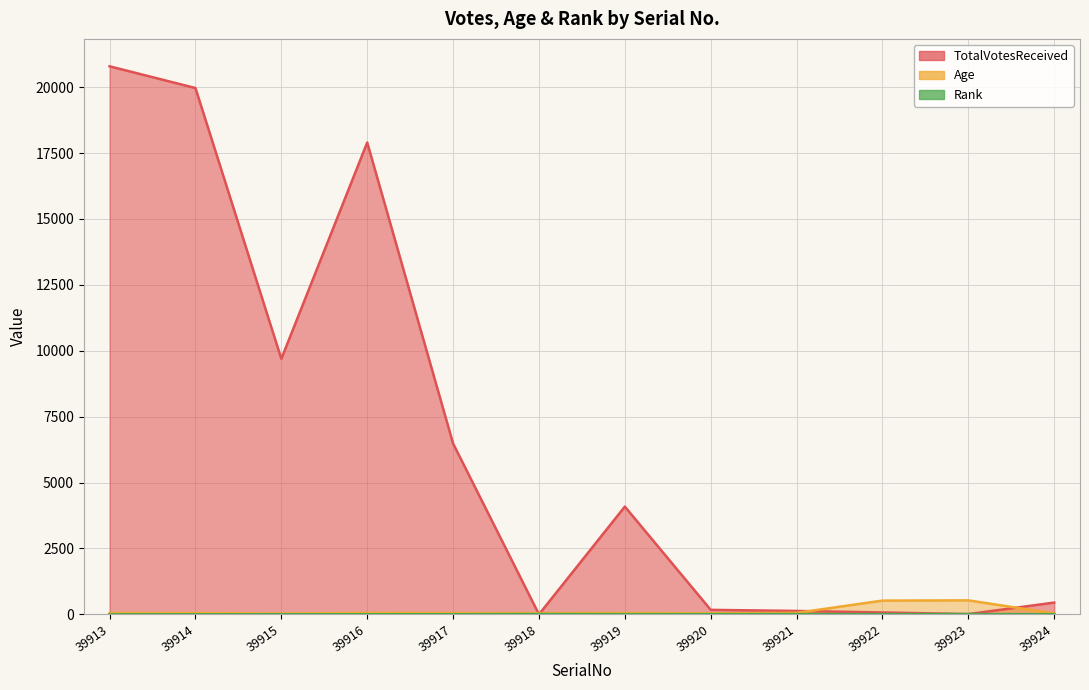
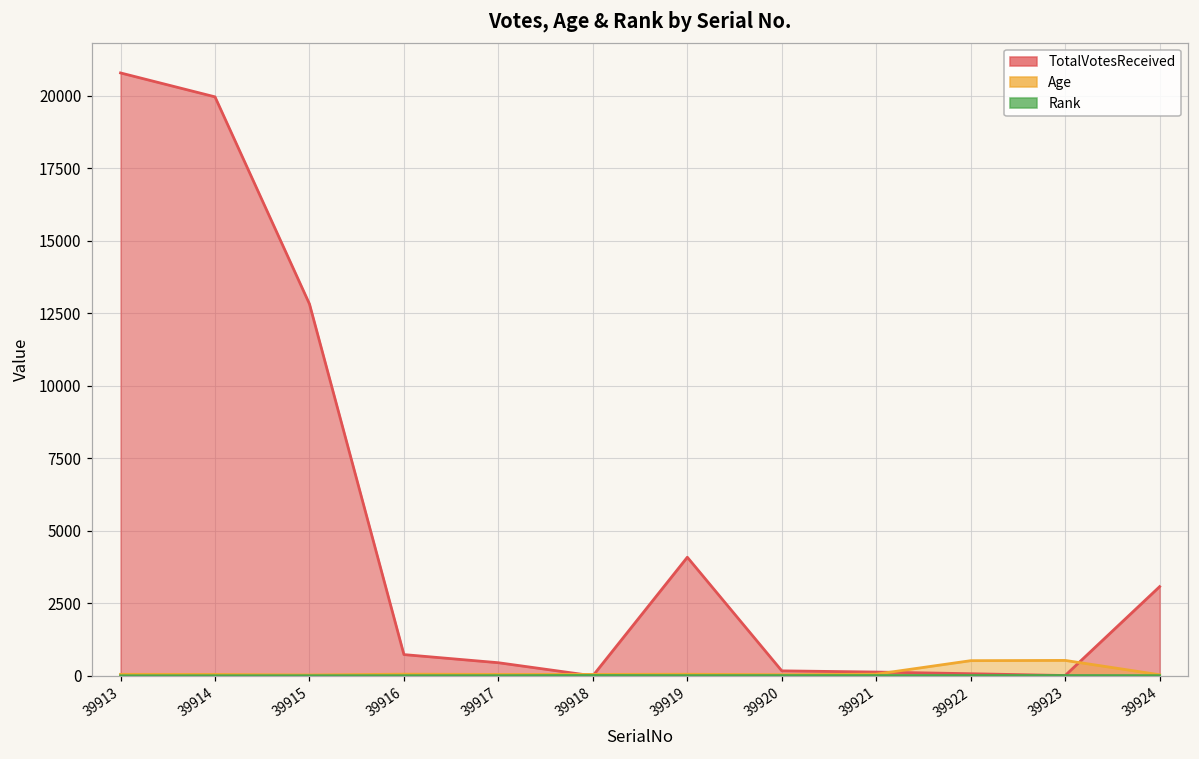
TotalVotesReceived, 39915: 9700 -> 12800
TotalVotesReceived, 39916: 17900 -> 700
TotalVotesReceived, 39917: 6500 -> 500
TotalVotesReceived, 39924: 400 -> 3100
